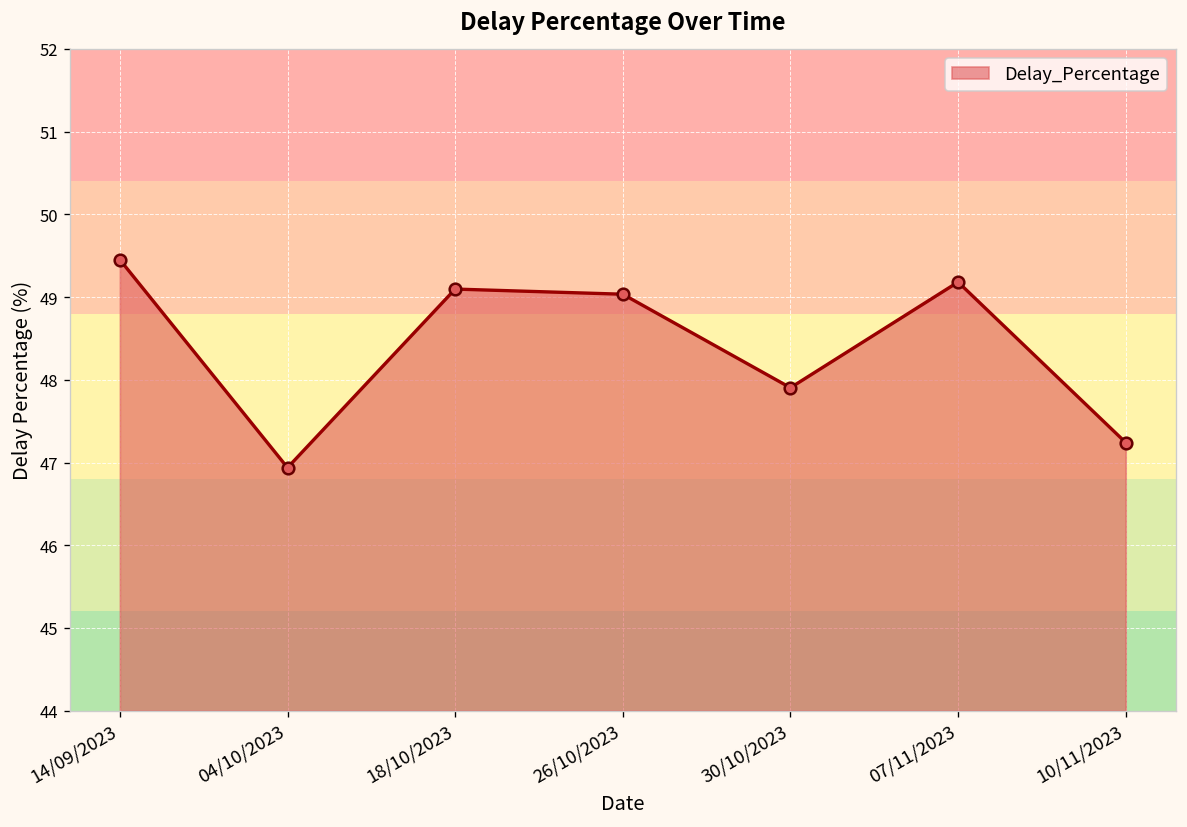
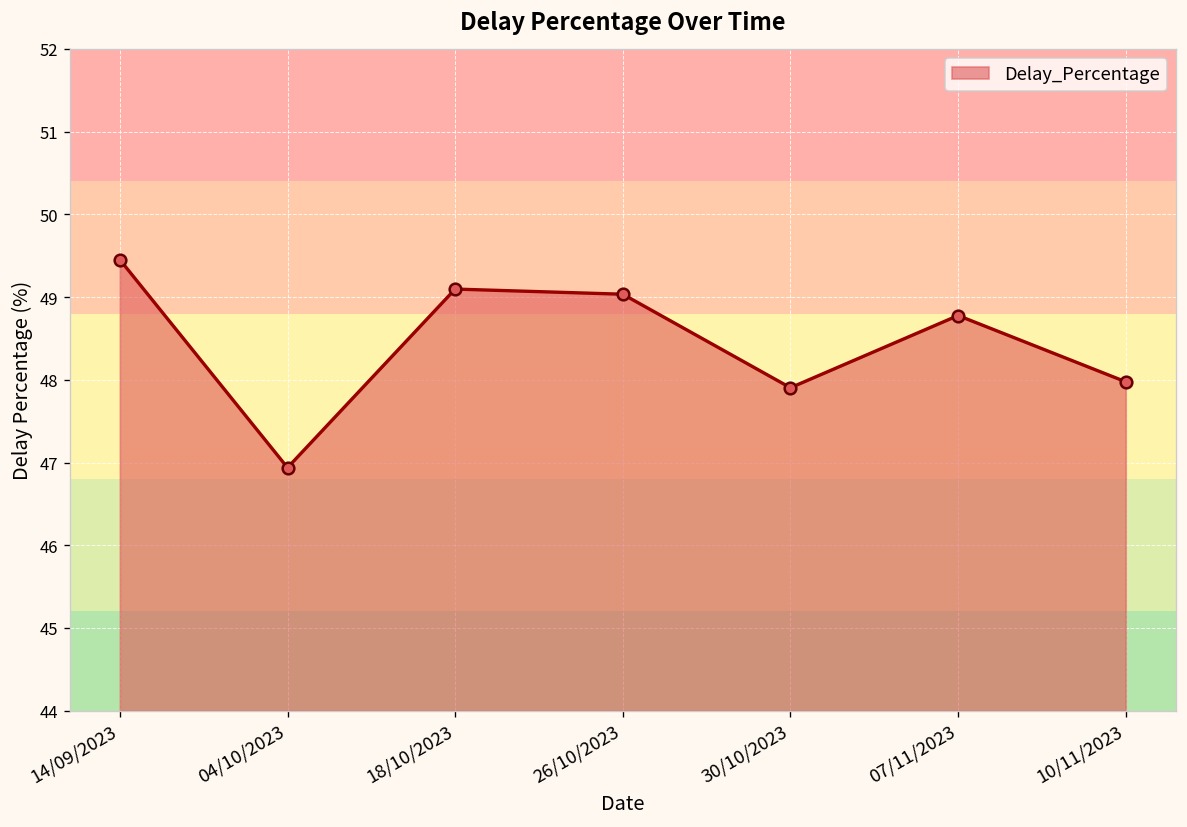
07/11/2023: 49.2 -> 48.8
10/11/2023: 47.2 -> 48.0
